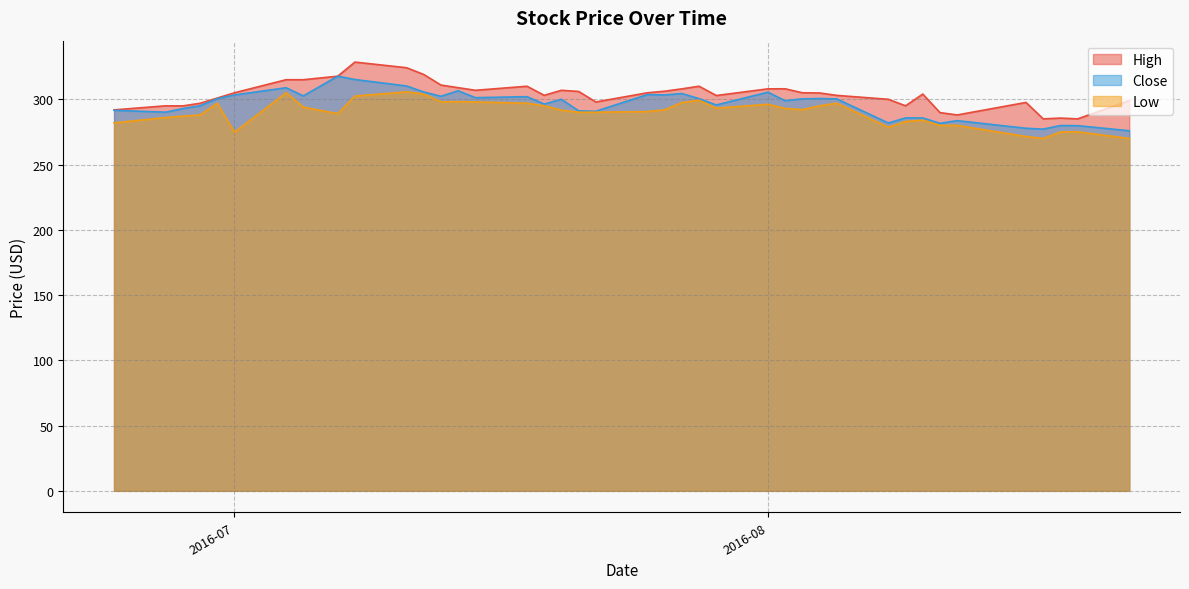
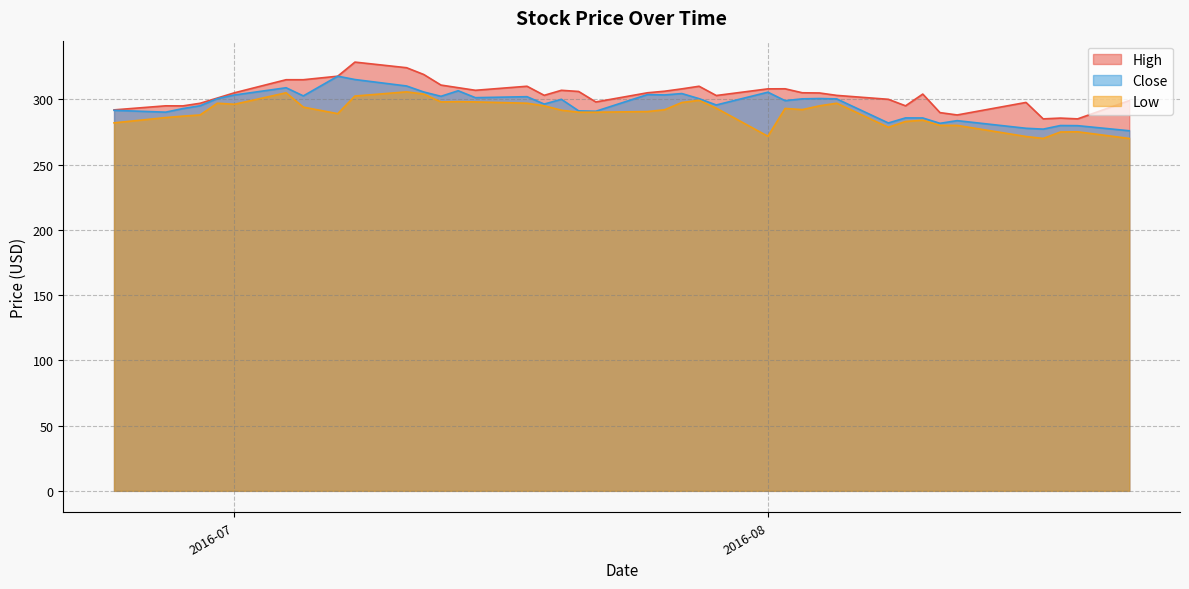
Low, 2016-07: 275 -> 296
Low, 2016-08: 296 -> 272
